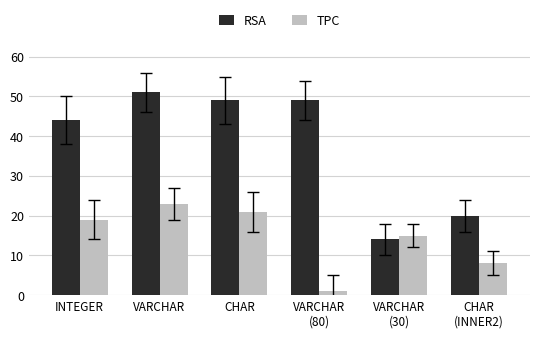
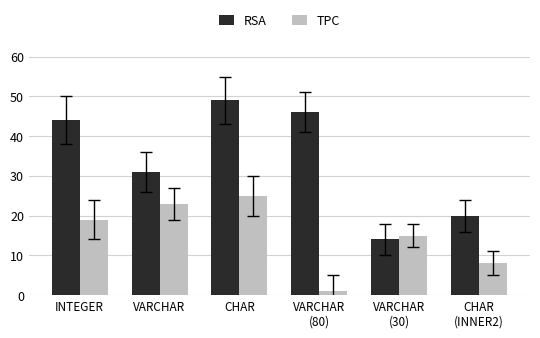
RSA, VARCHAR: 51 -> 31
TPC, CHAR: 21 -> 25
RSA, VARCHAR (80): 49 -> 46
